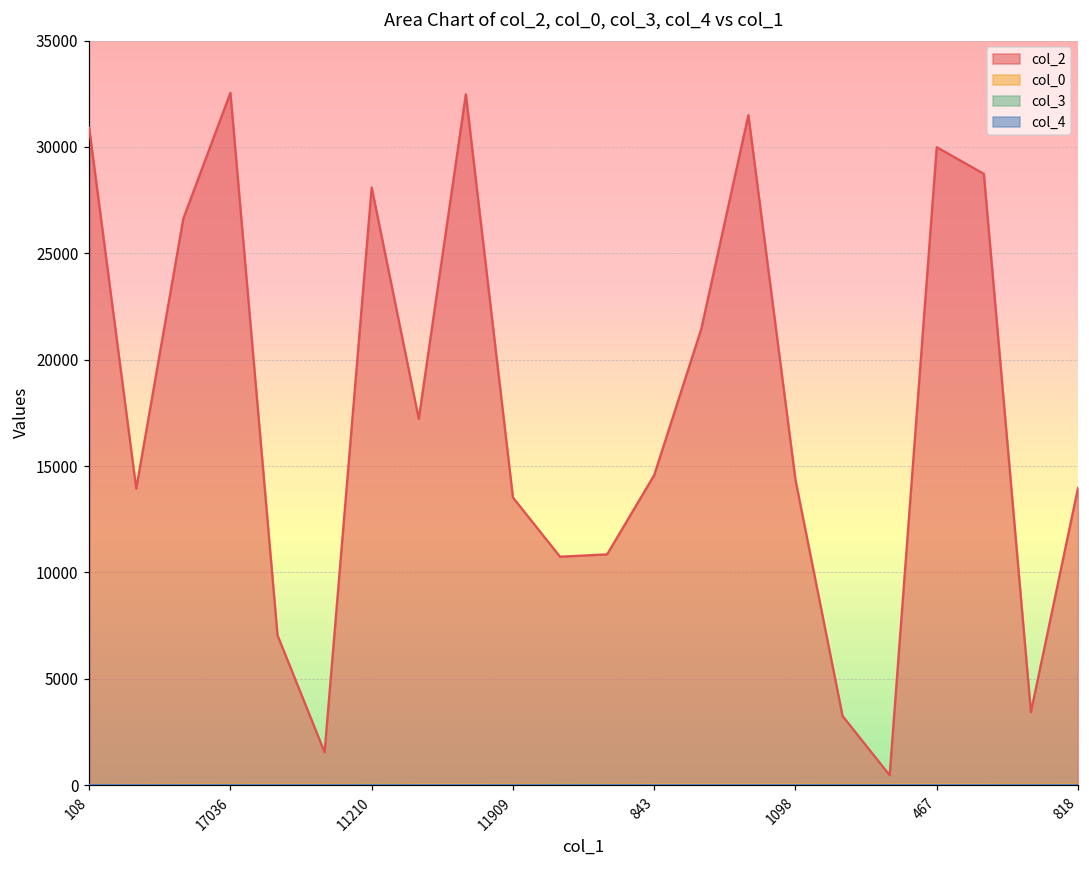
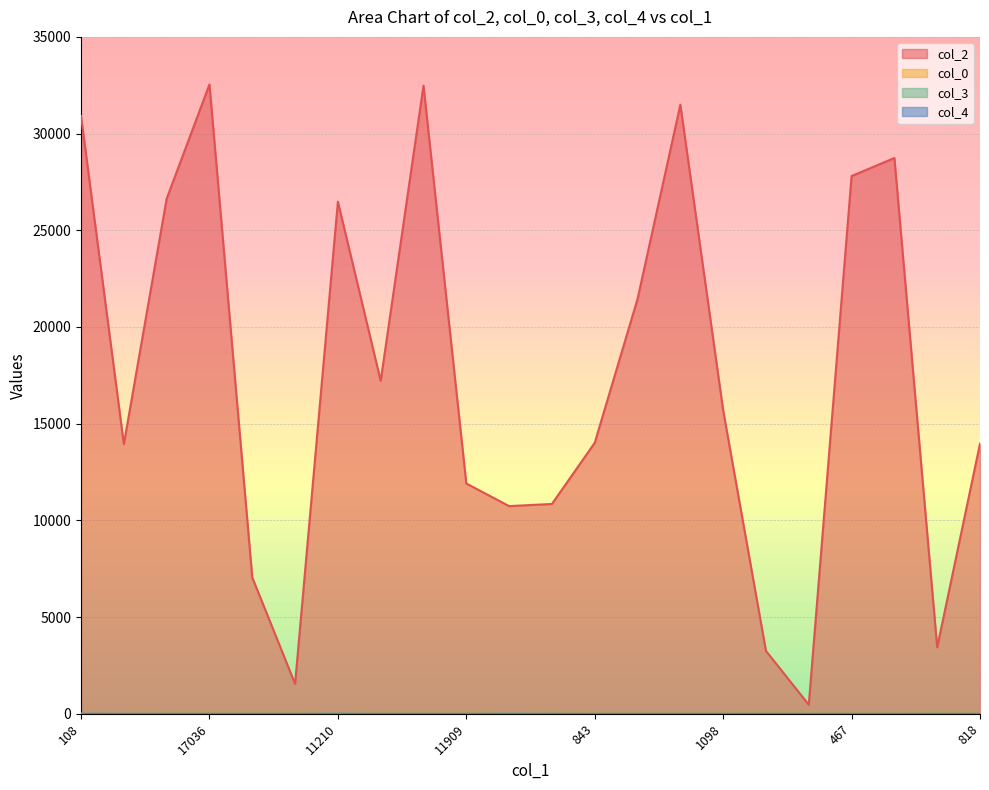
col_2, 11210: 28100 -> 26500
col_2, 11909: 13500 -> 11900
col_2, 843: 14600 -> 14000
col_2, 1098: 14300 -> 15700
col_2, 467: 30000 -> 27800
